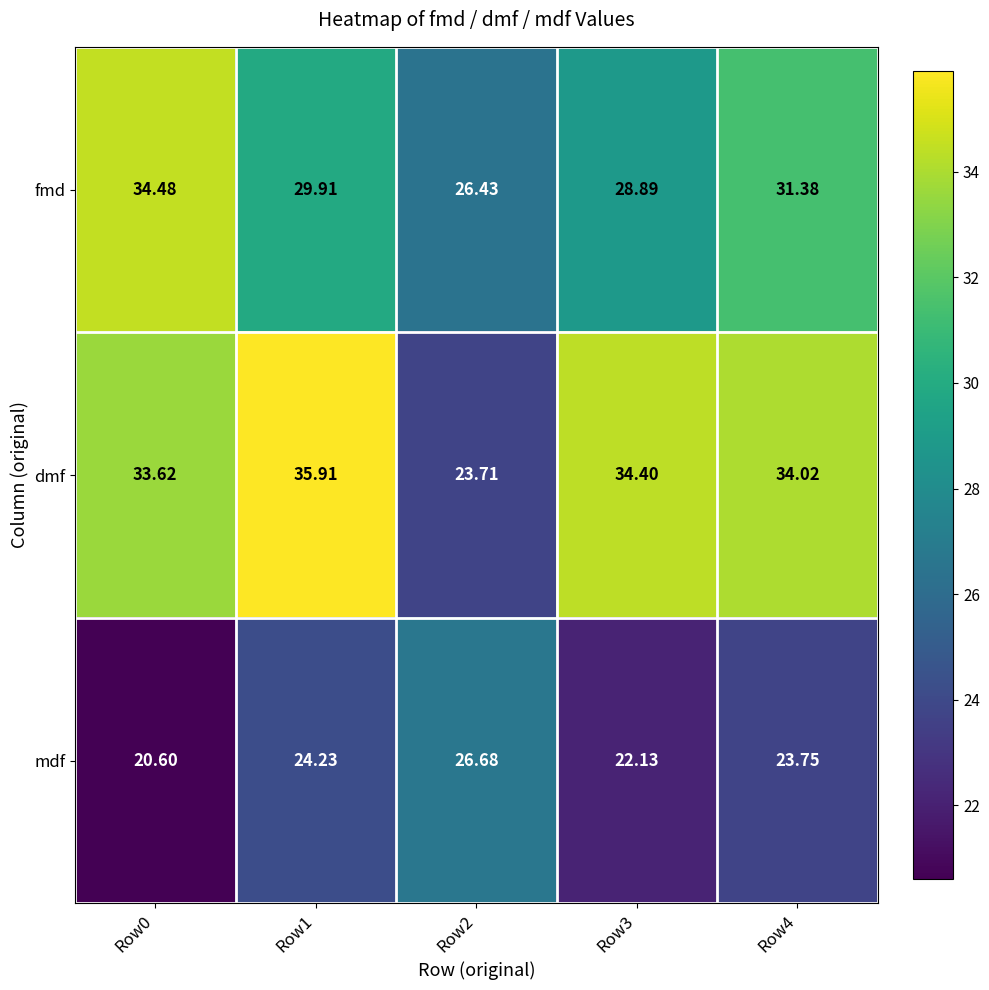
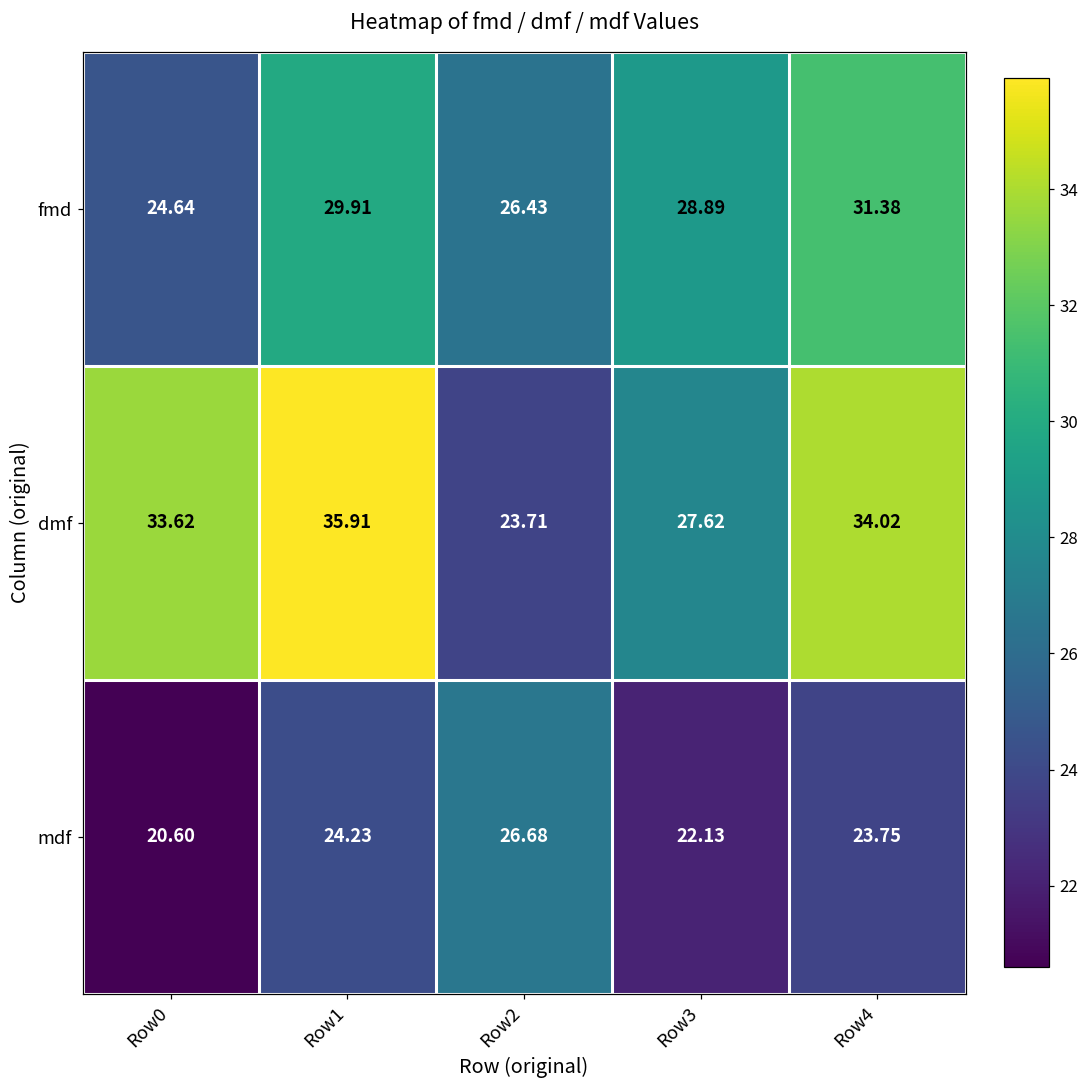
fmd, Row0: 34.48 -> 24.64
dmf, Row3: 34.40 -> 27.62
